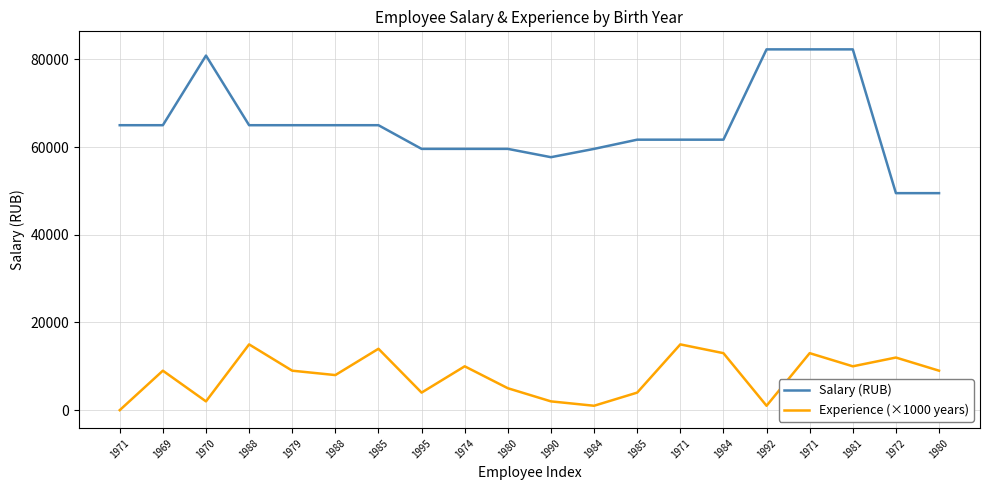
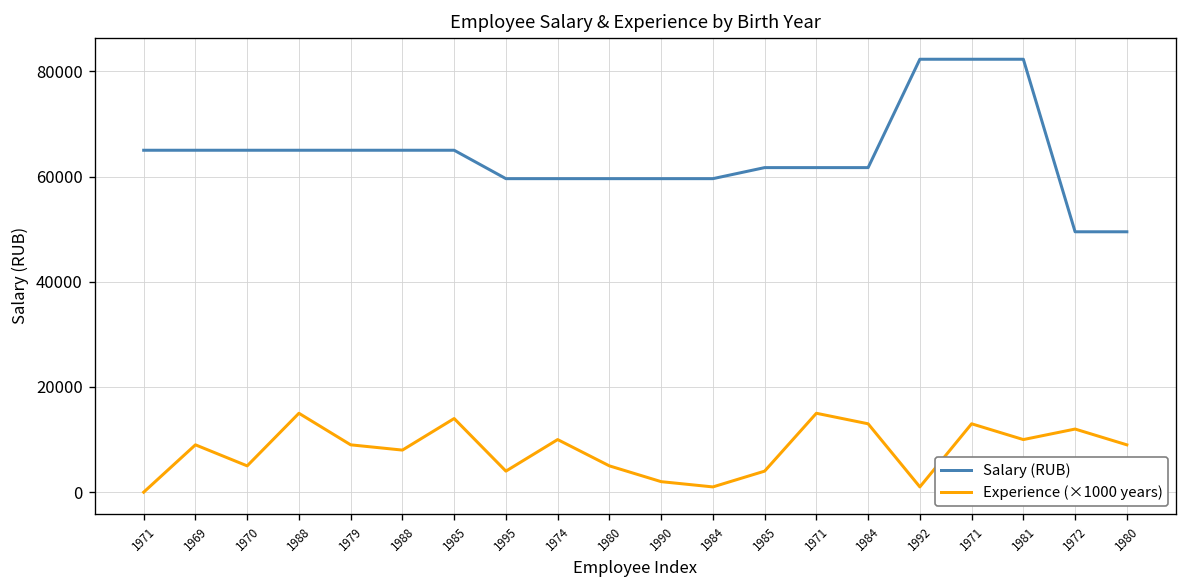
Salary (RUB), 1970: 81000 -> 65000
Experience (×1000 years), 1970: 2000 -> 5000
Salary (RUB), 1990: 58000 -> 60000
